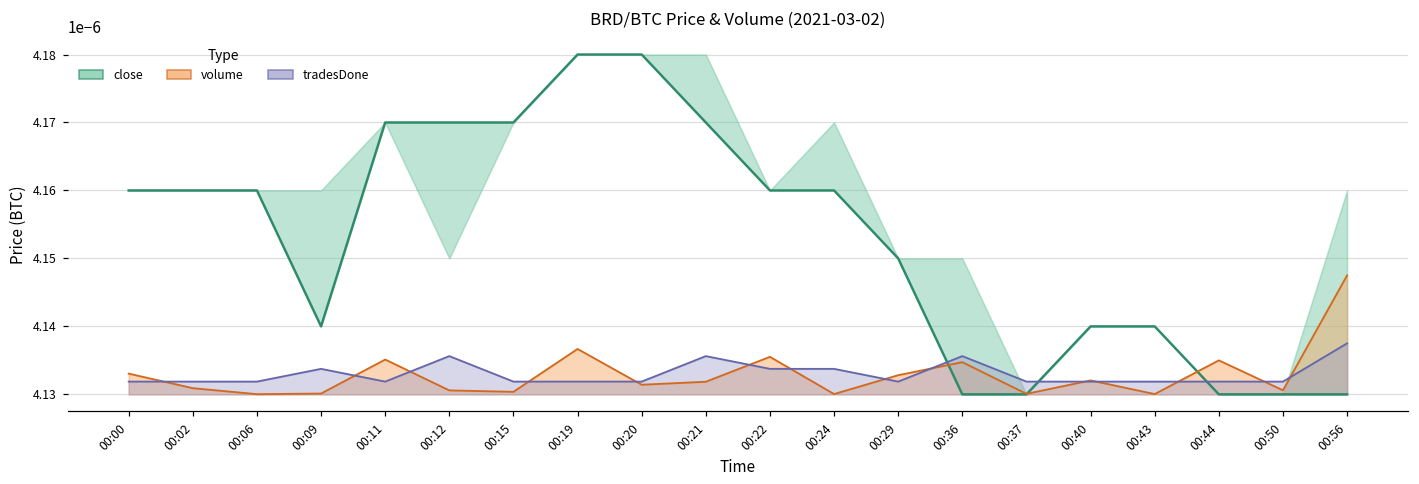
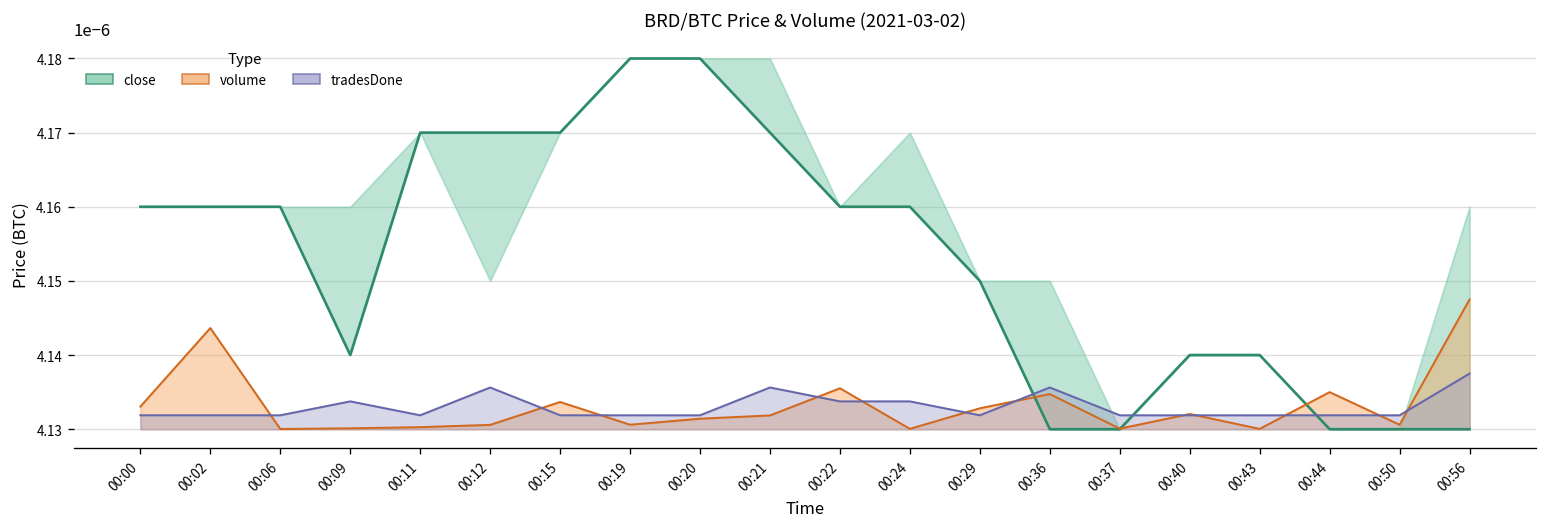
volume, 00:02: 0.000004131 -> 0.000004144
volume, 00:11: 0.000004135 -> 0.000004130
volume, 00:15: 0.000004130 -> 0.000004134
volume, 00:19: 0.000004137 -> 0.000004131
